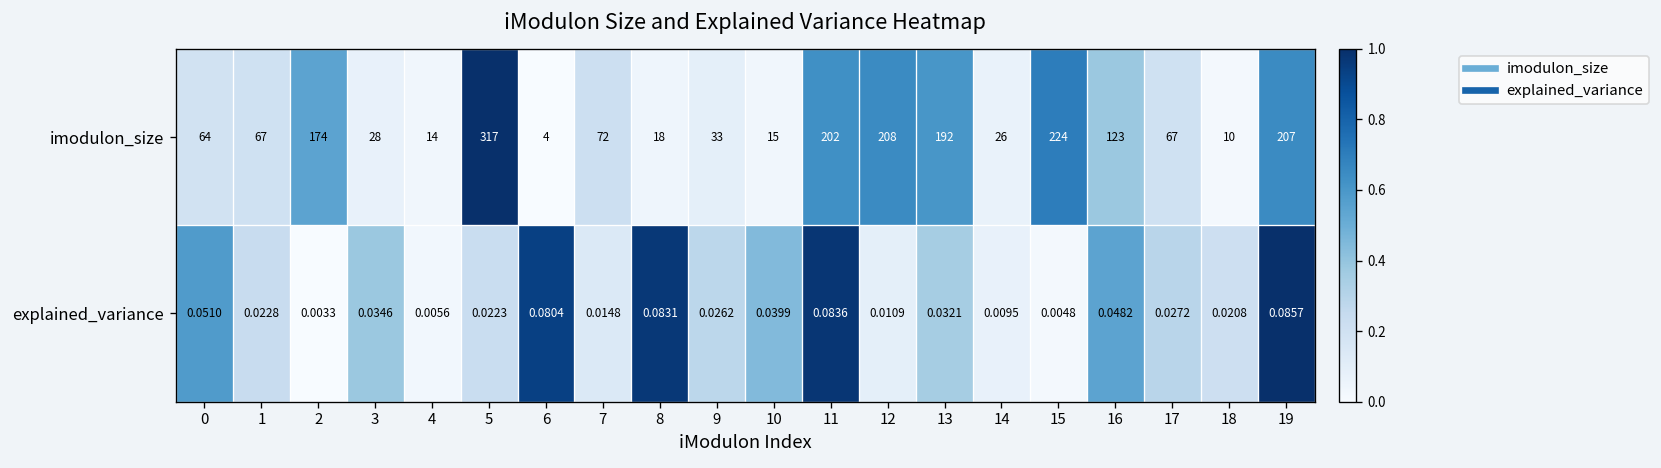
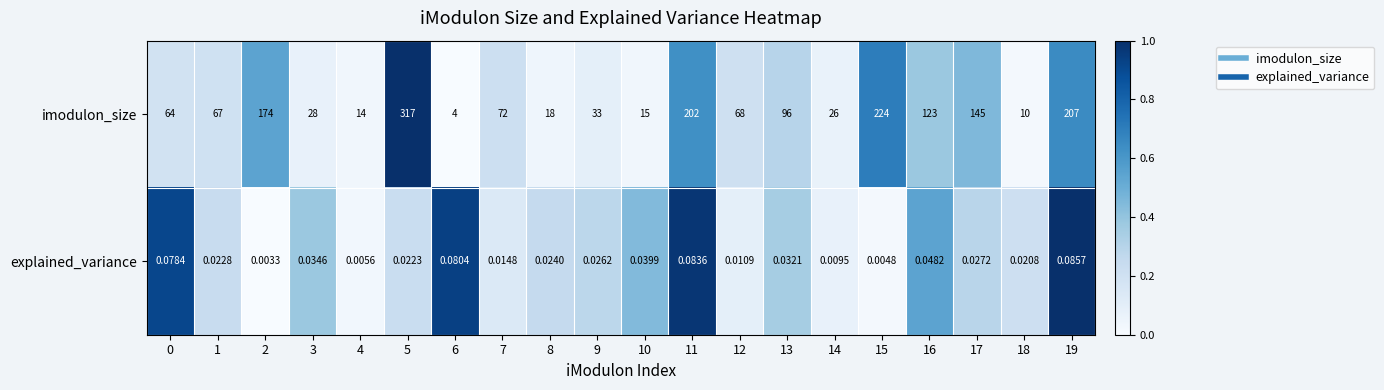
imodulon_size, 12: 208 -> 68
imodulon_size, 13: 192 -> 96
imodulon_size, 17: 67 -> 145
explained_variance, 0: 0.0510 -> 0.0784
explained_variance, 8: 0.0831 -> 0.0240
